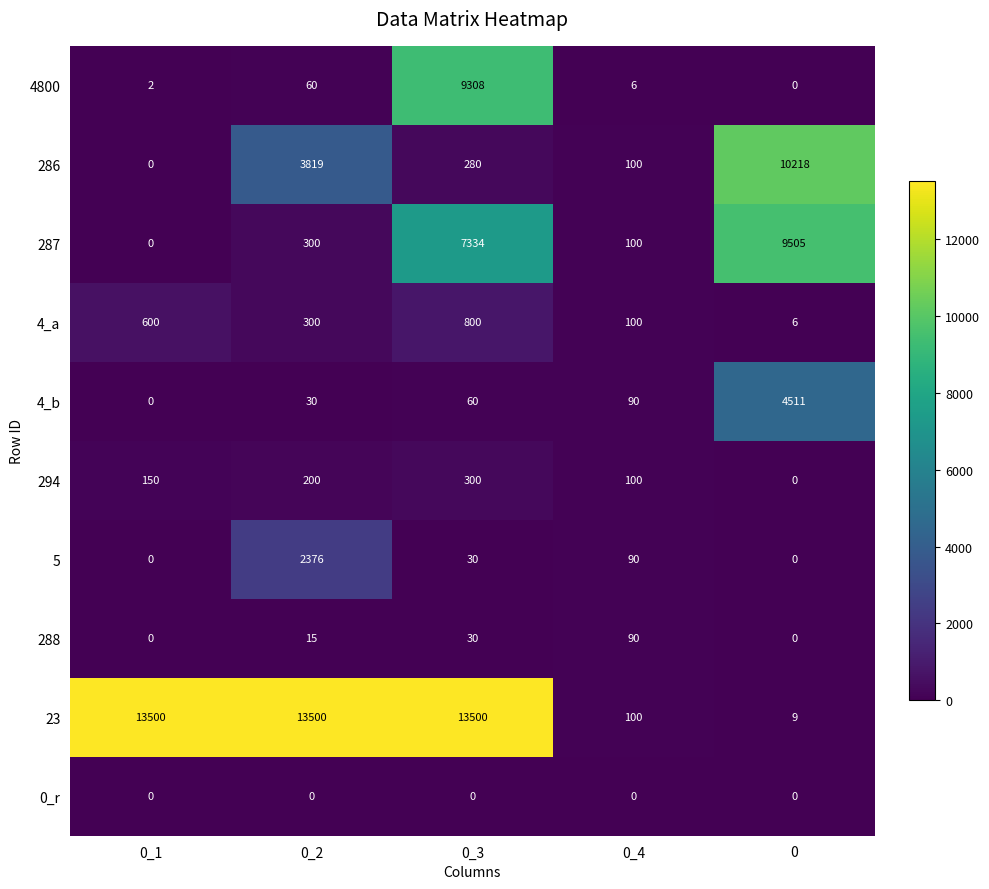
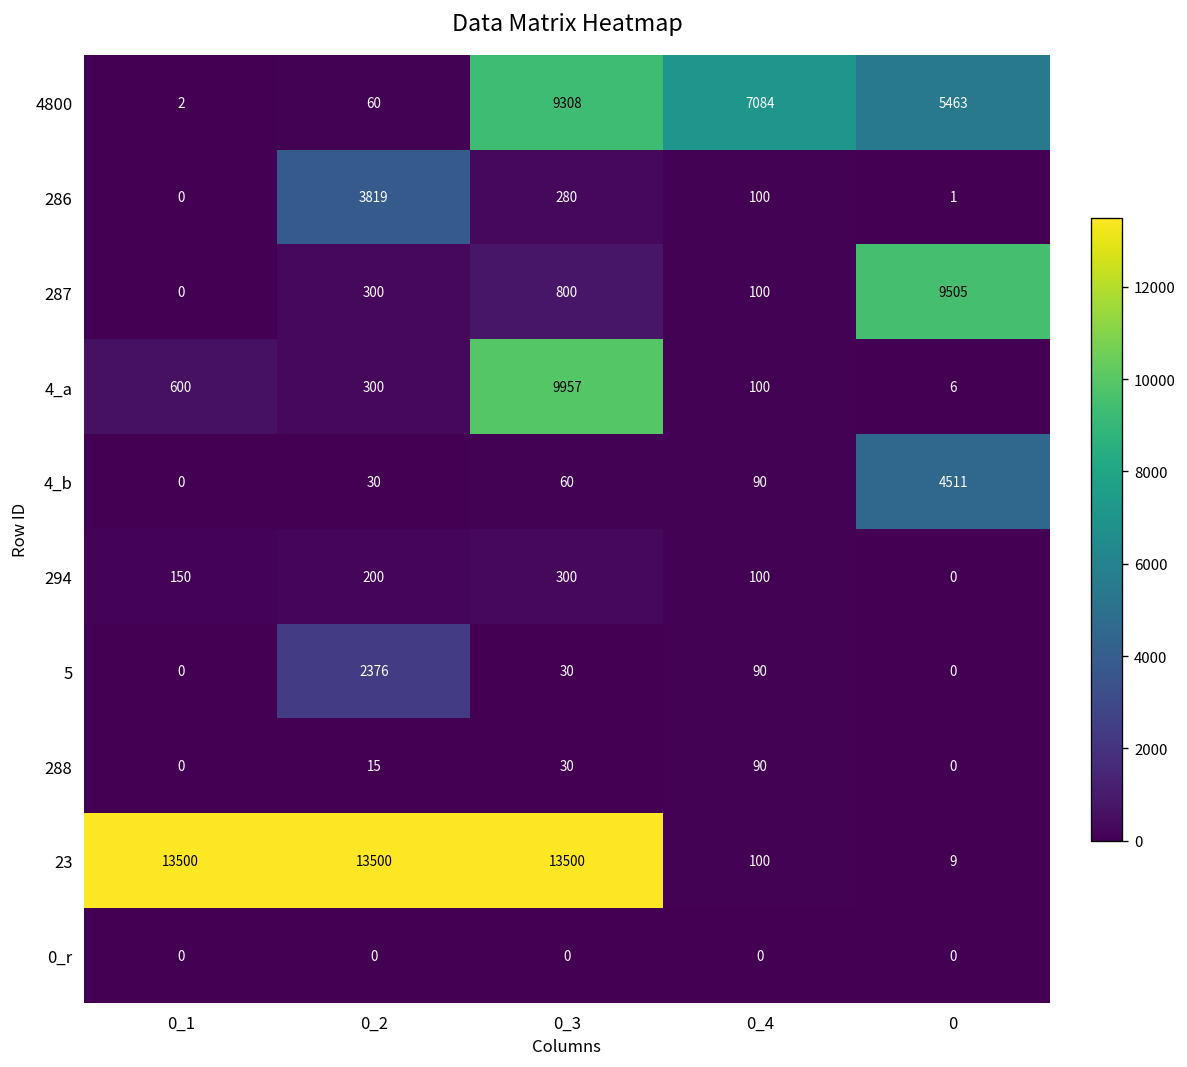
4800, 0_4: 6 -> 7084
4800, 0: 0 -> 5463
286, 0: 10218 -> 1
287, 0_3: 7334 -> 800
4_a, 0_3: 800 -> 9957
